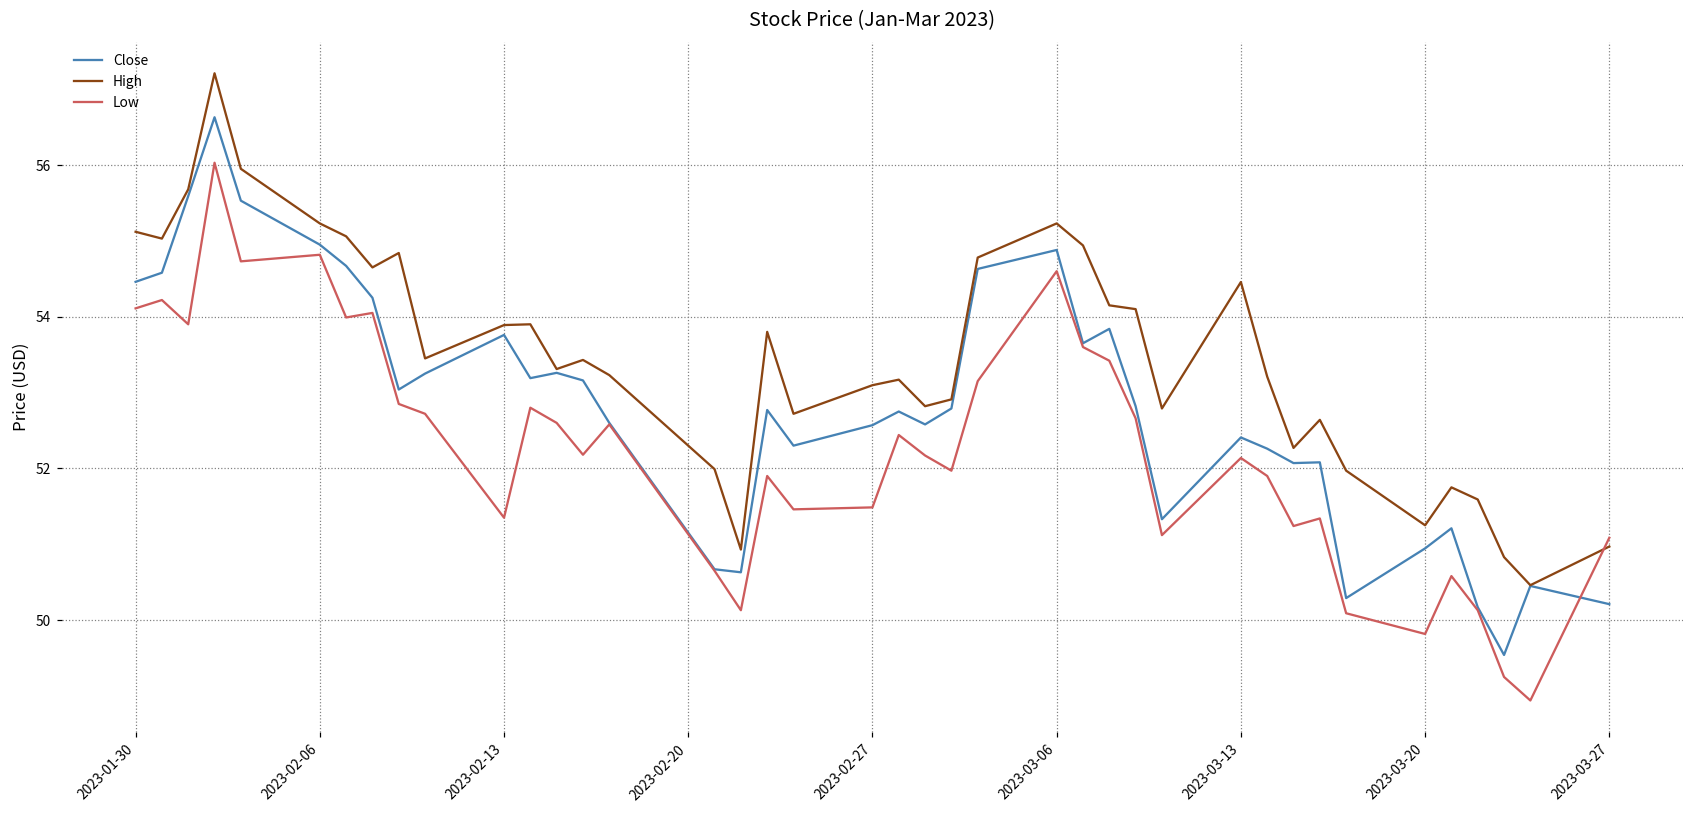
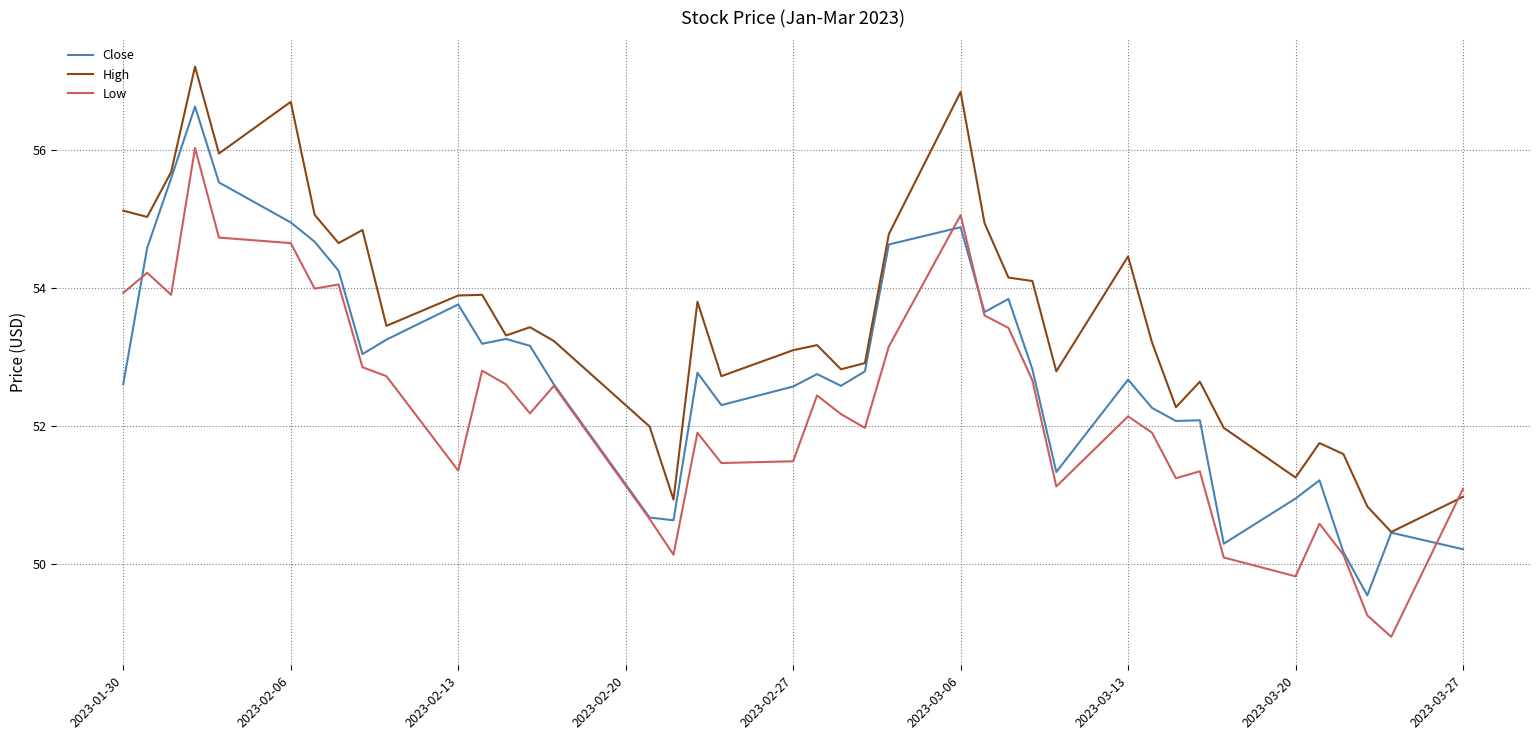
Close, 2023-01-30: 54.5 -> 52.6
Low, 2023-01-30: 54.1 -> 53.9
High, 2023-02-06: 55.2 -> 56.7
Low, 2023-02-06: 54.8 -> 54.7
High, 2023-03-06: 55.2 -> 56.8
Low, 2023-03-06: 54.6 -> 55.1
Close, 2023-03-13: 52.4 -> 52.7
